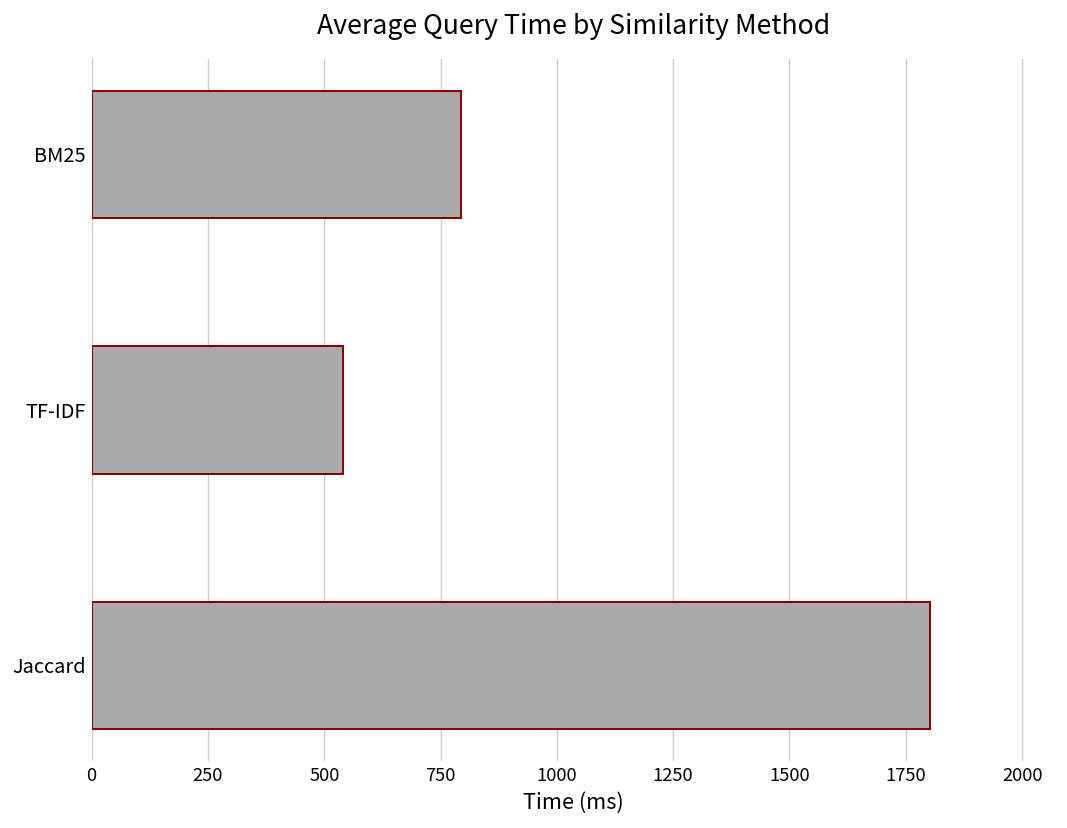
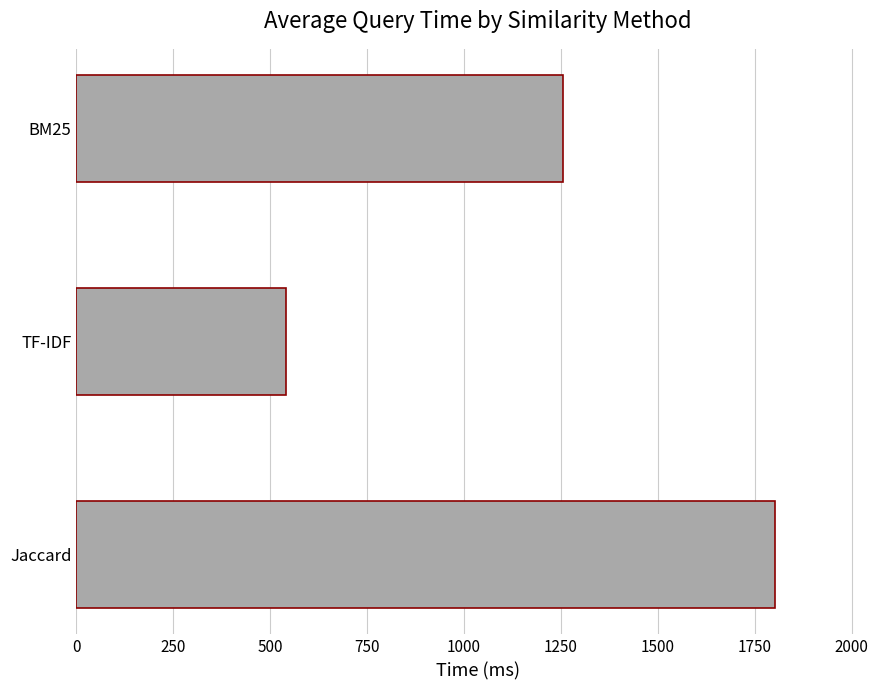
BM25: 790 -> 1260
